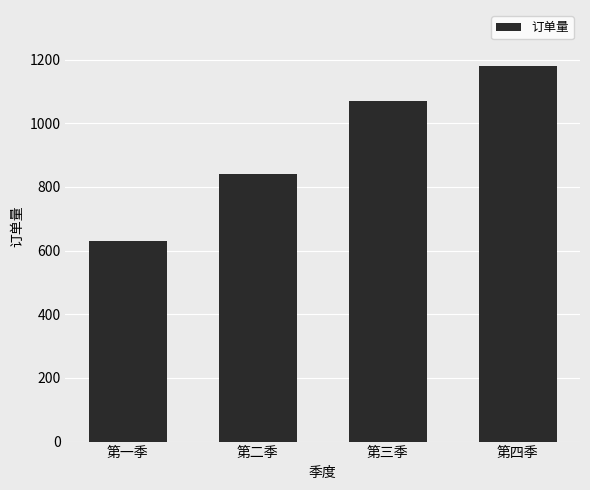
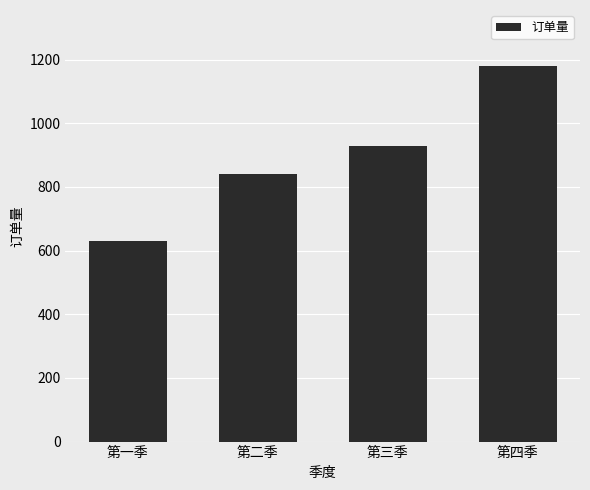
第三季: 1070 -> 930
